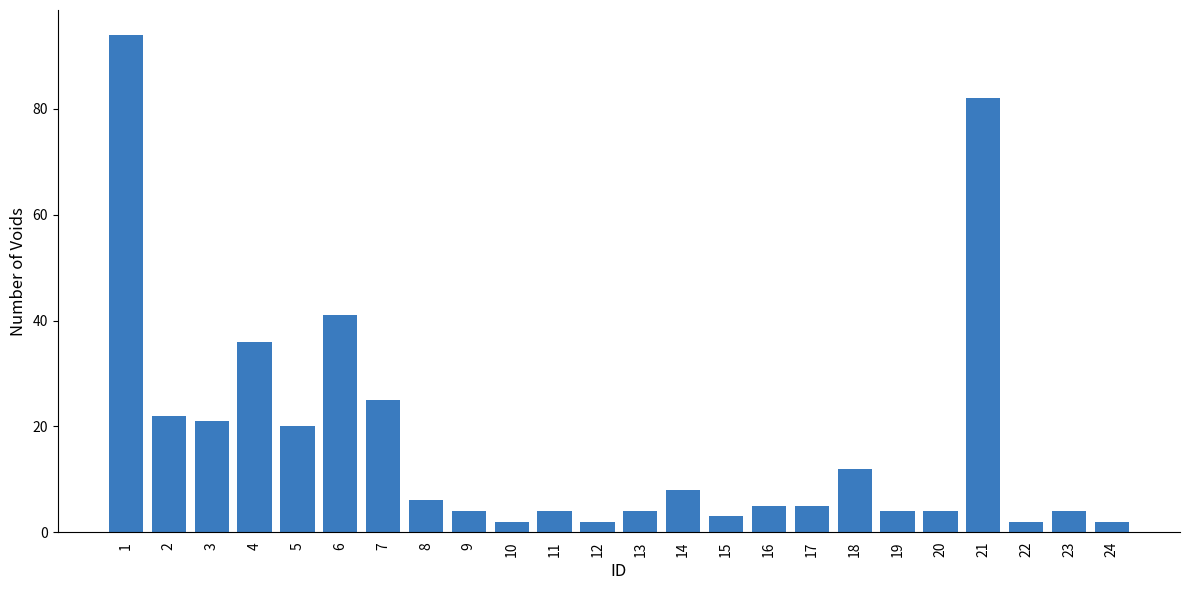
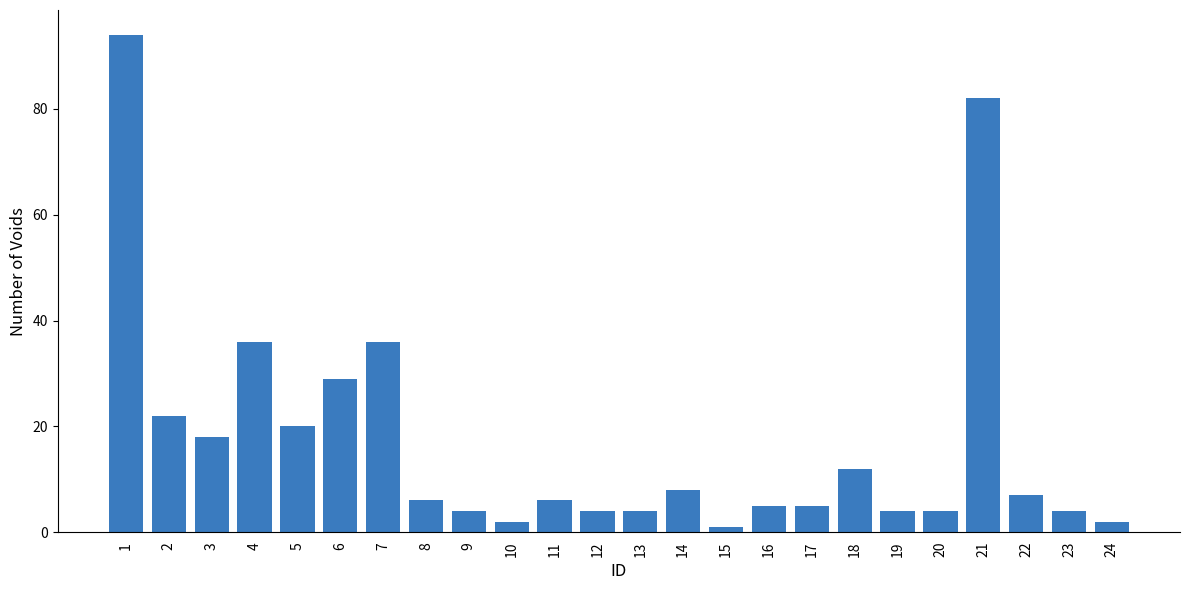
3: 21 -> 18
6: 41 -> 29
7: 25 -> 36
11: 4 -> 6
12: 2 -> 4
15: 3 -> 1
22: 2 -> 7
